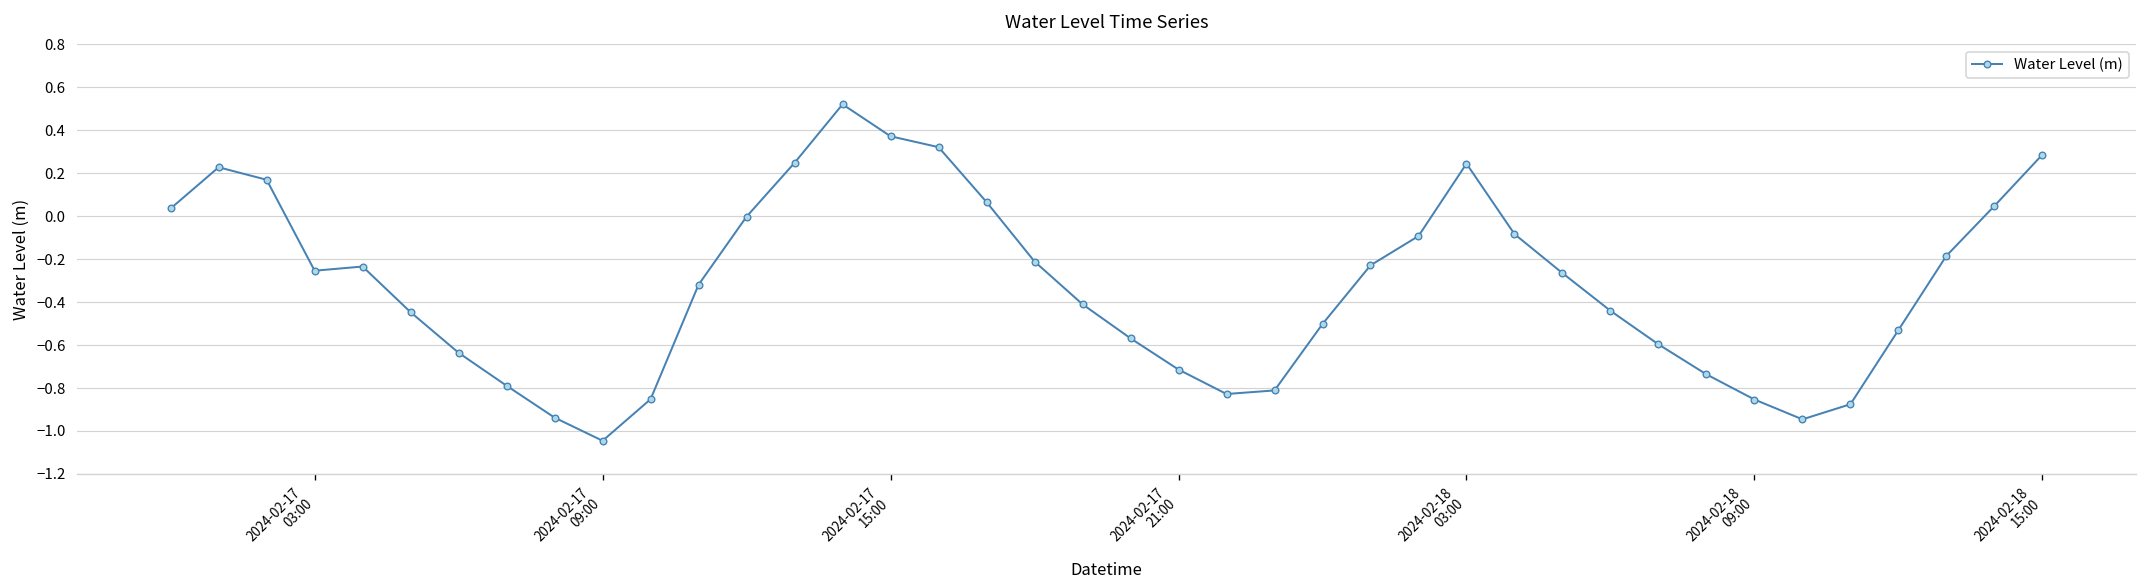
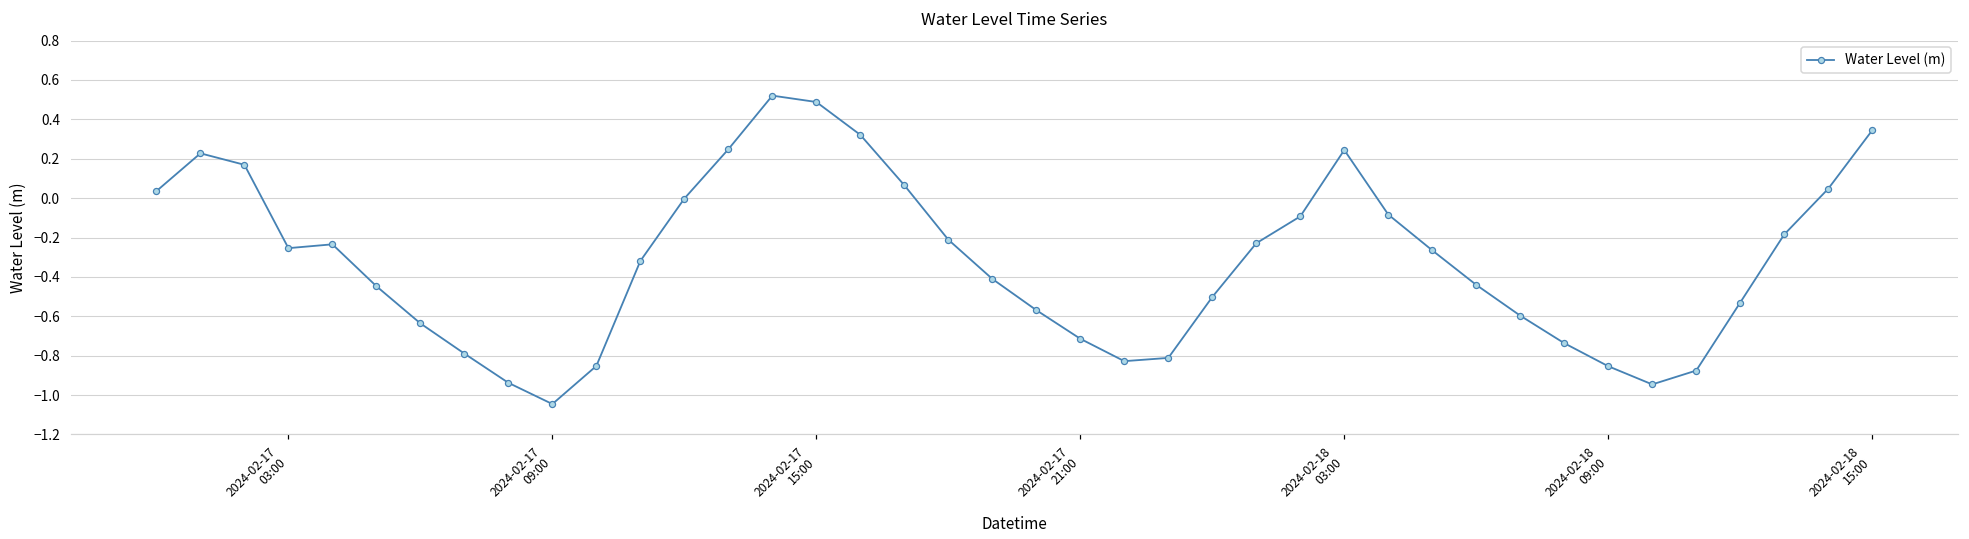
2024-02-17 15:00: 0.37 -> 0.49
2024-02-18 15:00: 0.29 -> 0.34
